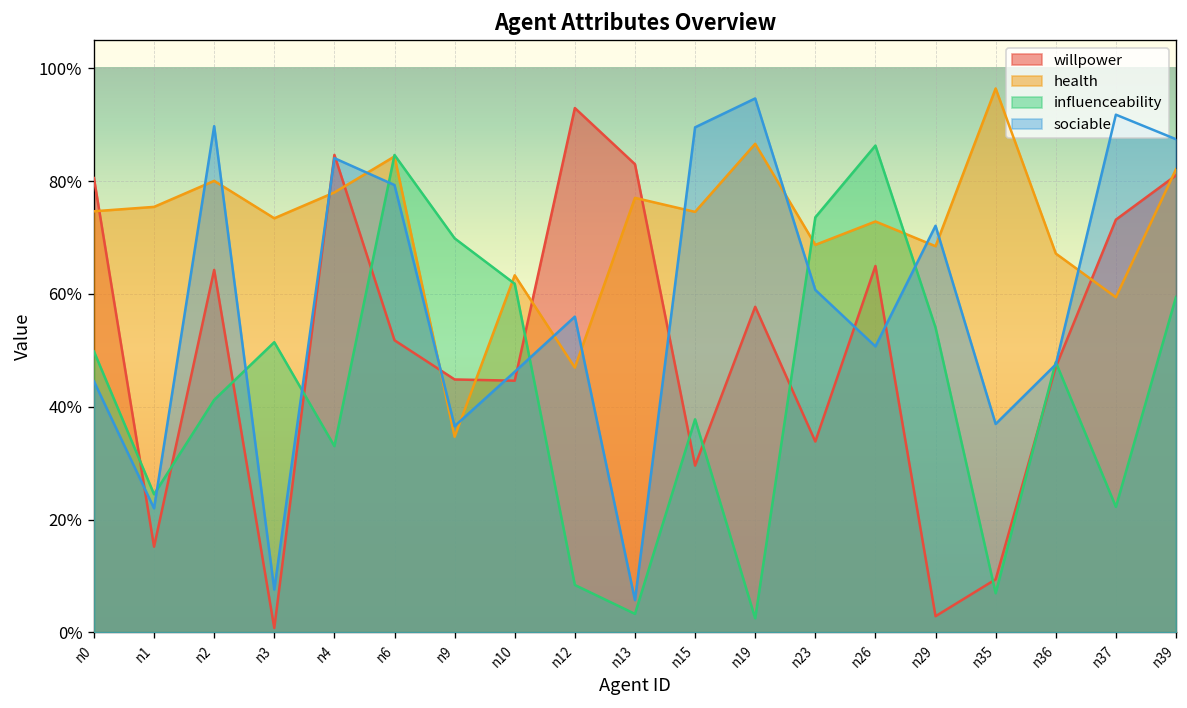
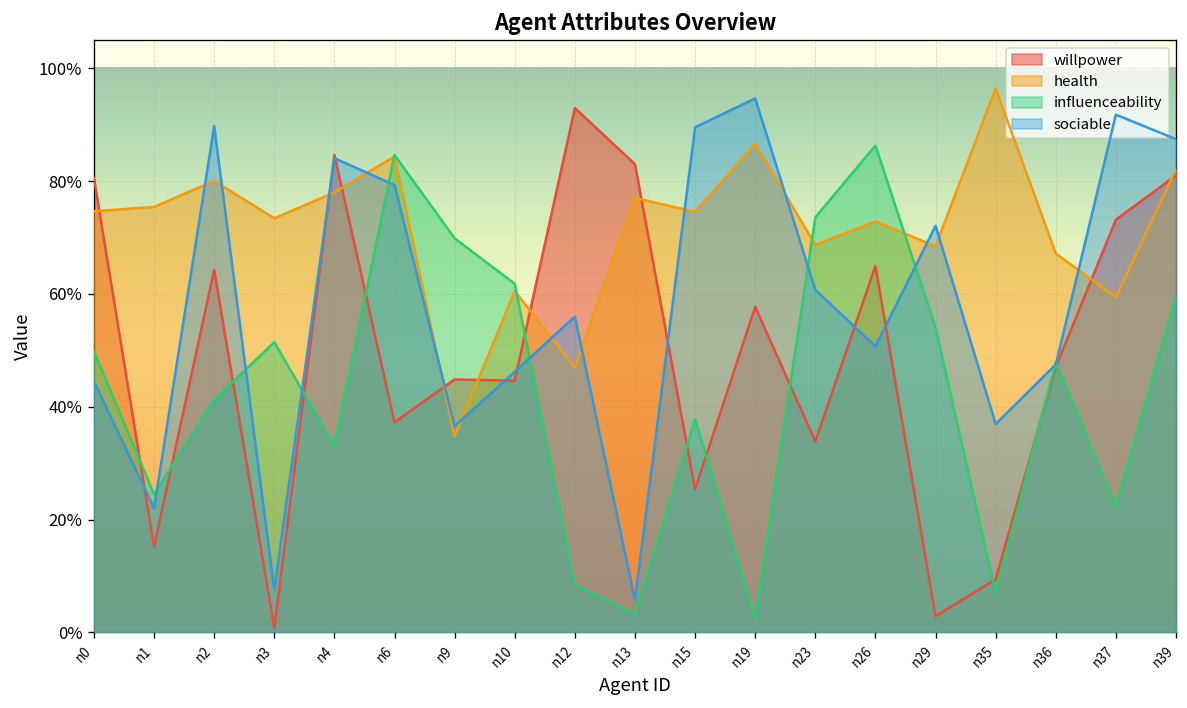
willpower, n6: 52% -> 37%
health, n10: 63% -> 61%
willpower, n15: 30% -> 25%
